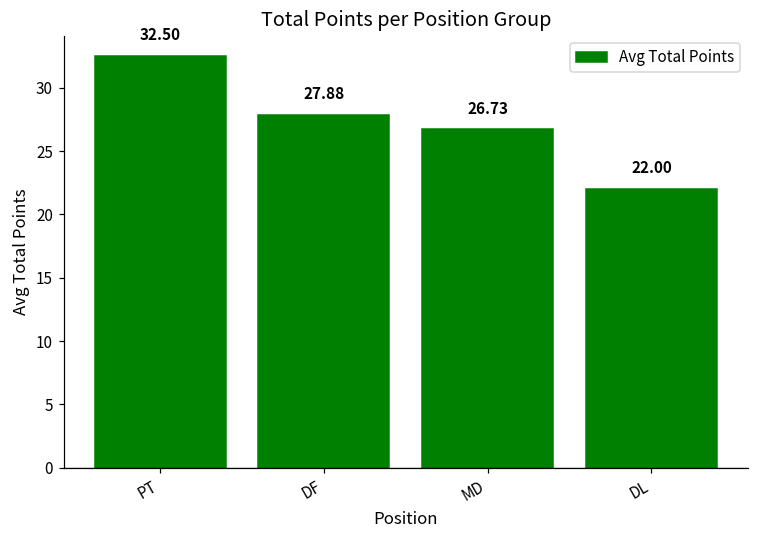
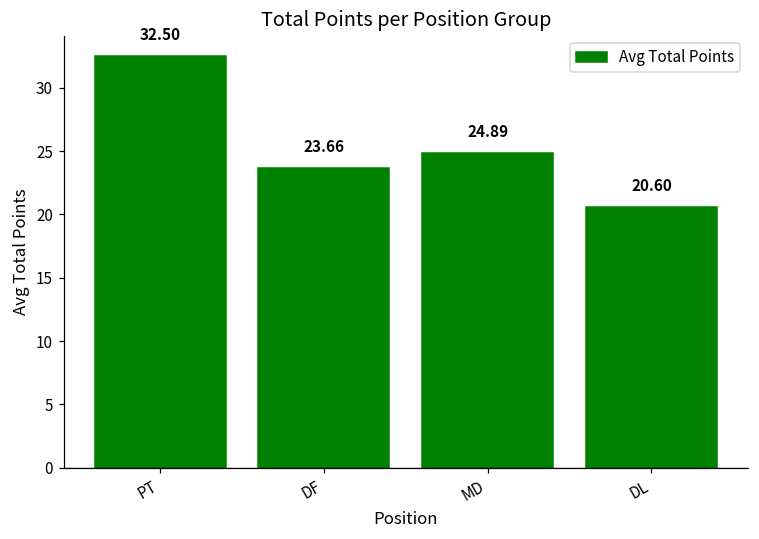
DF: 27.88 -> 23.66
MD: 26.73 -> 24.89
DL: 22.00 -> 20.60
